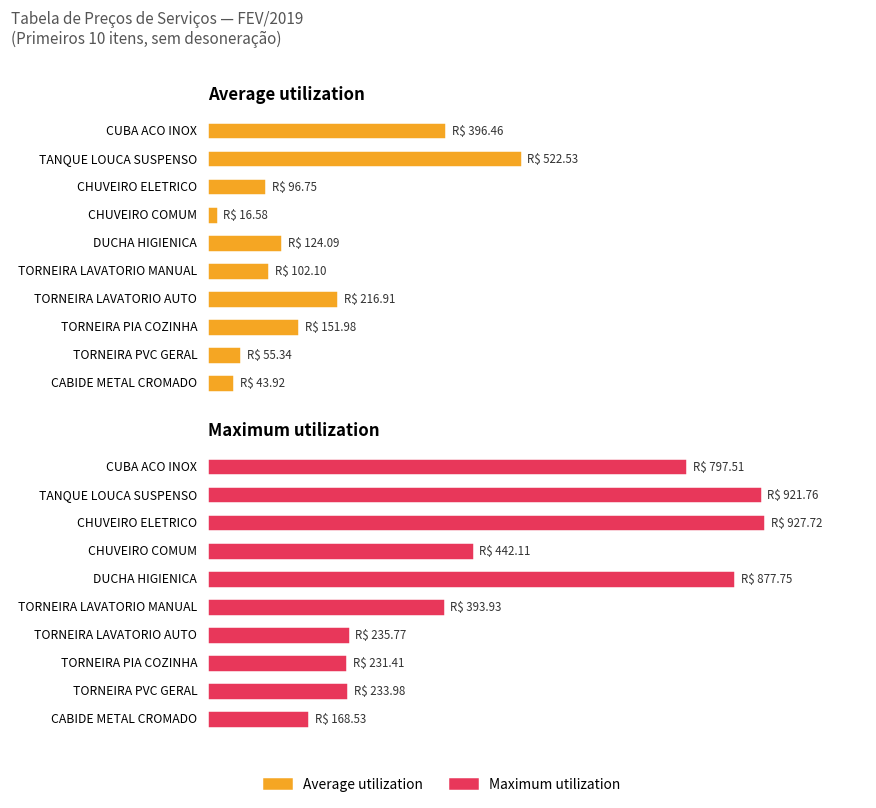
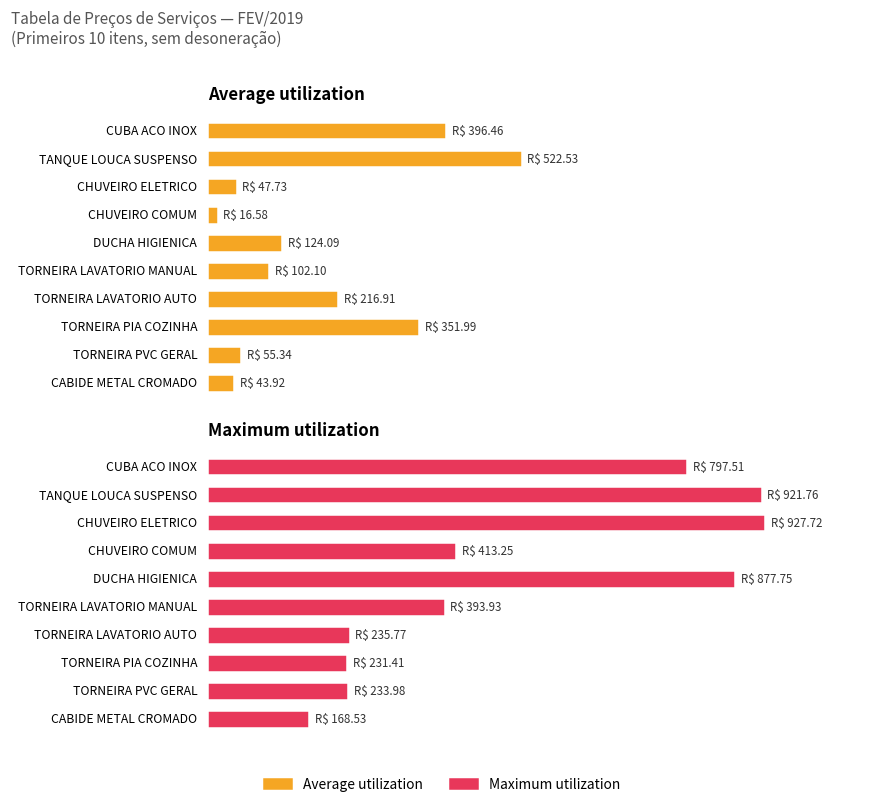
Average utilization, CHUVEIRO ELETRICO: 96.75 -> 47.73
Average utilization, TORNEIRA PIA COZINHA: 151.98 -> 351.99
Maximum utilization, CHUVEIRO COMUM: 442.11 -> 413.25
